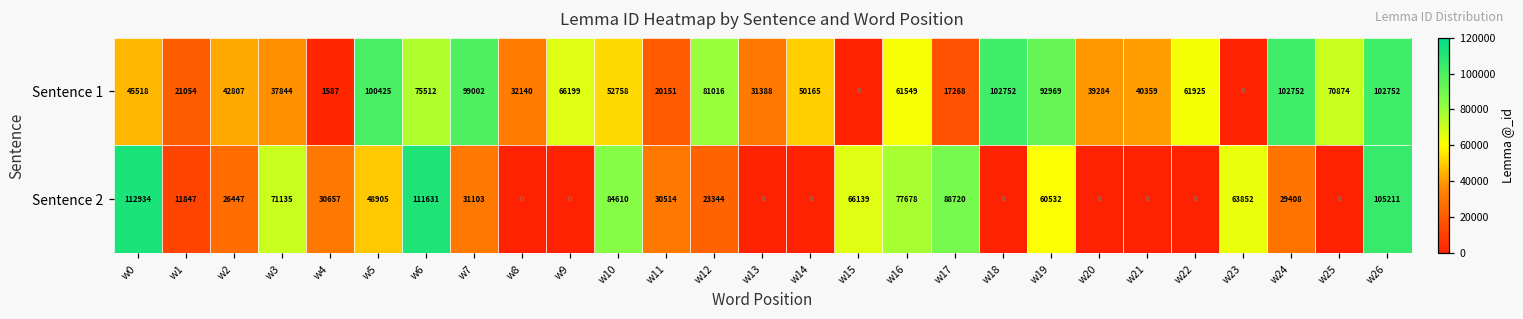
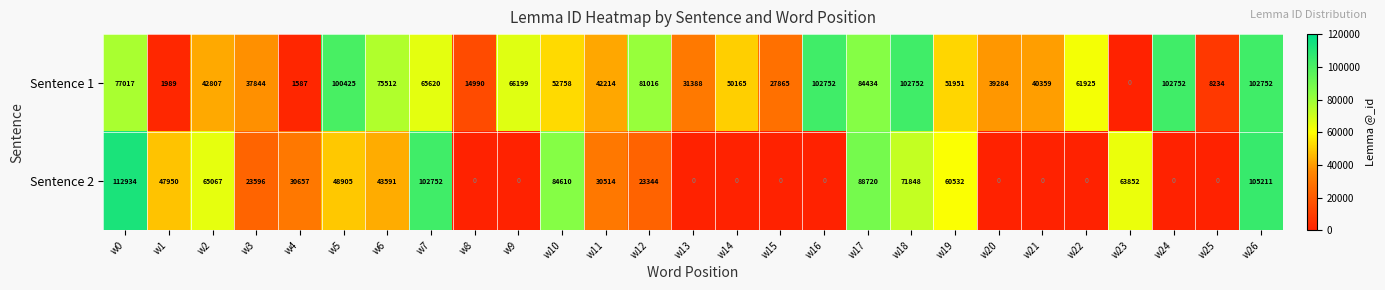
Sentence 1, w0: 45518 -> 77017
Sentence 1, w1: 21054 -> 1989
Sentence 1, w7: 99002 -> 65620
Sentence 1, w8: 32140 -> 14990
Sentence 1, w11: 20151 -> 42214
Sentence 1, w15: 0 -> 27865
Sentence 1, w16: 61549 -> 102752
Sentence 1, w17: 17268 -> 84434
Sentence 1, w19: 92969 -> 51951
Sentence 1, w25: 70874 -> 8234
Sentence 2, w1: 11847 -> 47950
Sentence 2, w2: 26447 -> 65067
Sentence 2, w3: 71135 -> 23596
Sentence 2, w6: 111631 -> 43591
Sentence 2, w7: 31103 -> 102752
Sentence 2, w15: 66139 -> 0
Sentence 2, w16: 77678 -> 0
Sentence 2, w18: 0 -> 71848
Sentence 2, w24: 29408 -> 0
